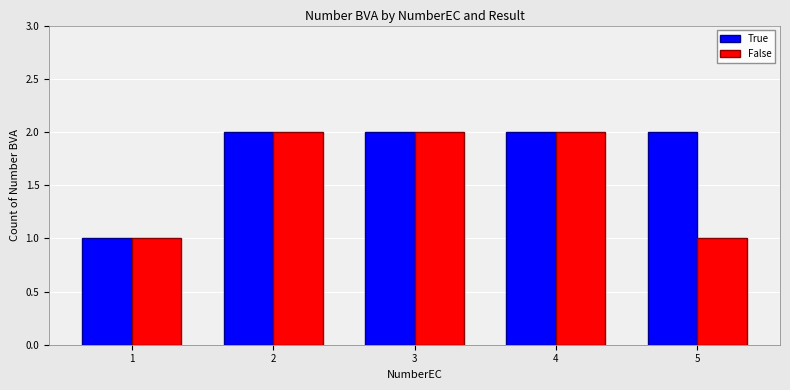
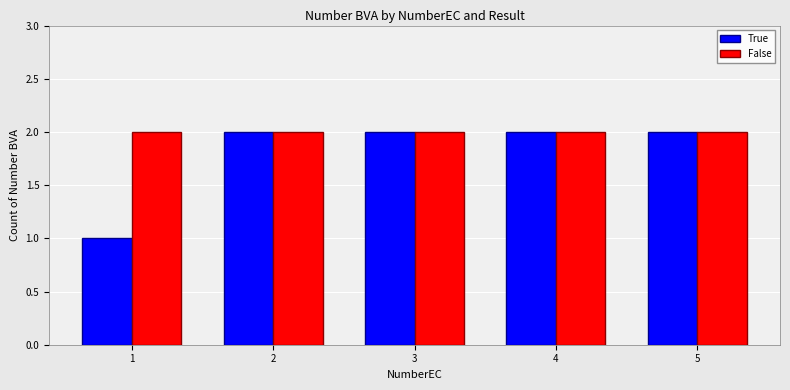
False, 1: 1 -> 2
False, 5: 1 -> 2
